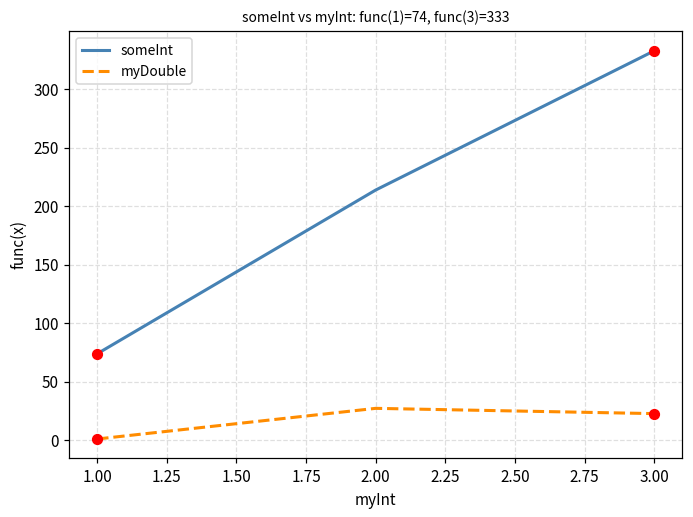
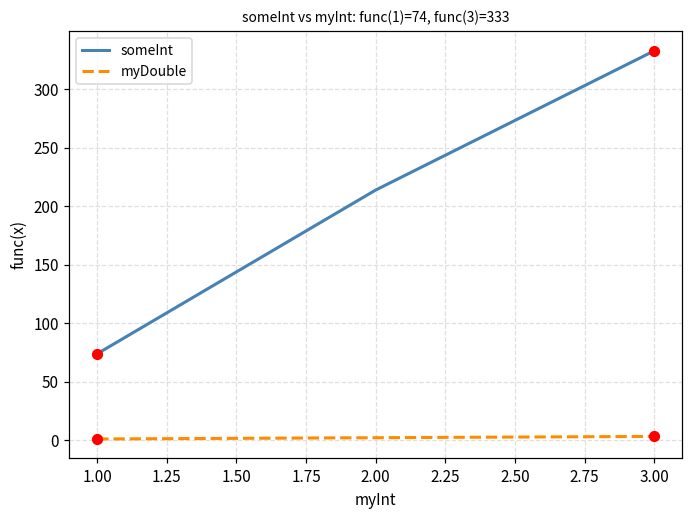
myDouble, 2.00: 27 -> 2
myDouble, 3.00: 23 -> 3
